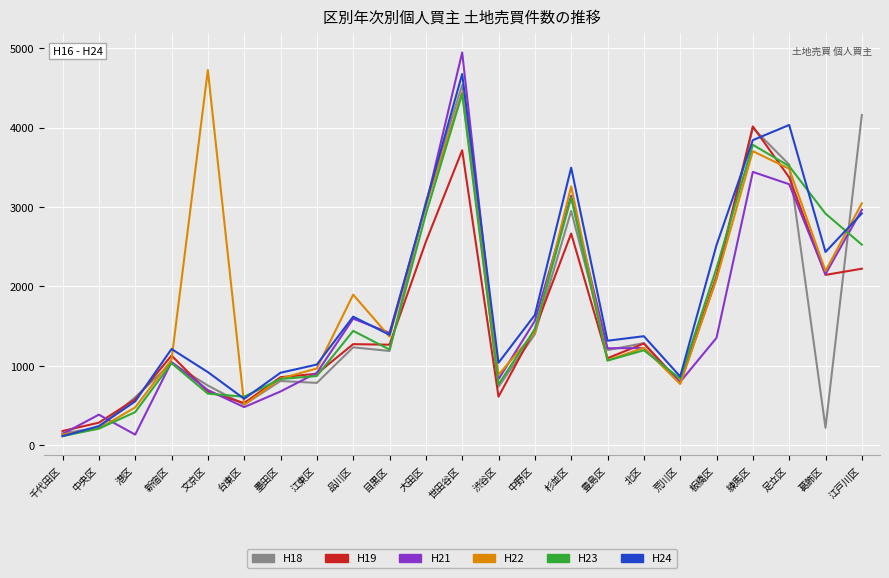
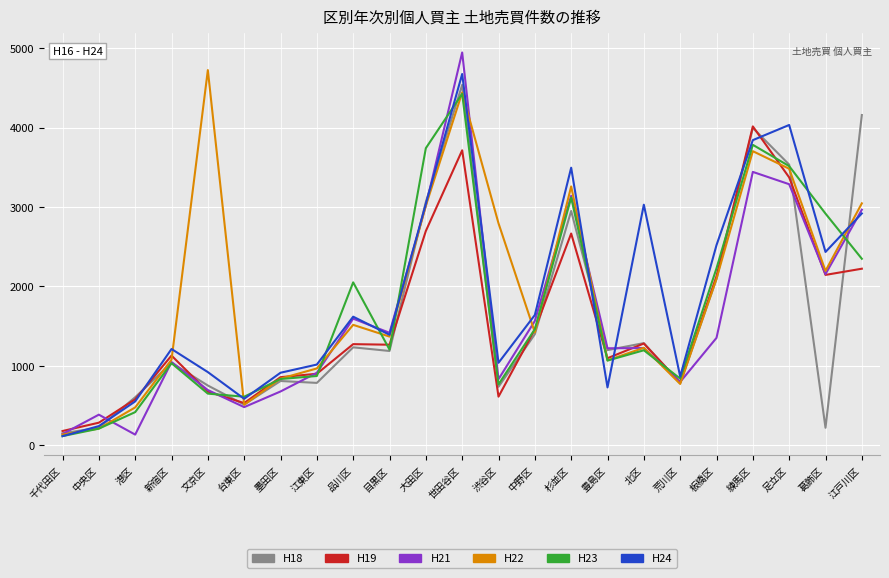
H22, 品川区: 1900 -> 1500
H23, 品川区: 1400 -> 2100
H19, 大田区: 2600 -> 2700
H23, 大田区: 2900 -> 3700
H22, 渋谷区: 900 -> 2800
H24, 豊島区: 1300 -> 700
H24, 北区: 1400 -> 3000
H23, 江戸川区: 2500 -> 2300
